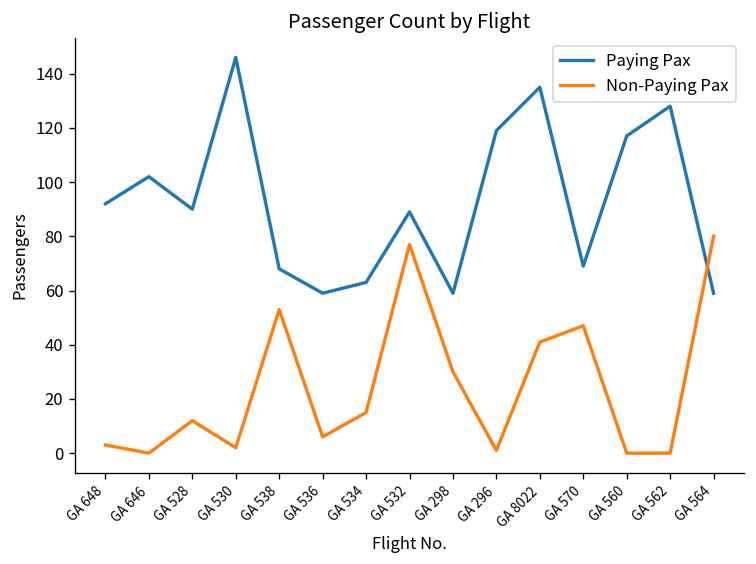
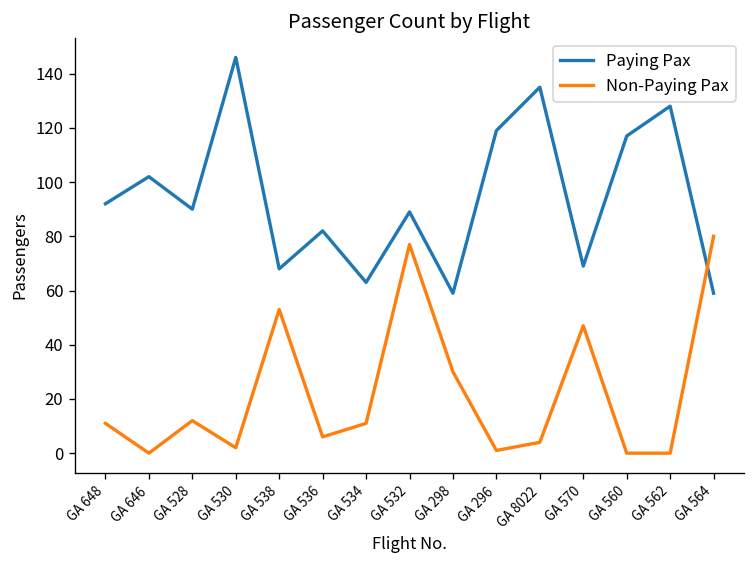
Non-Paying Pax, GA 648: 3 -> 11
Paying Pax, GA 536: 59 -> 82
Non-Paying Pax, GA 534: 15 -> 11
Non-Paying Pax, GA 8022: 41 -> 4
